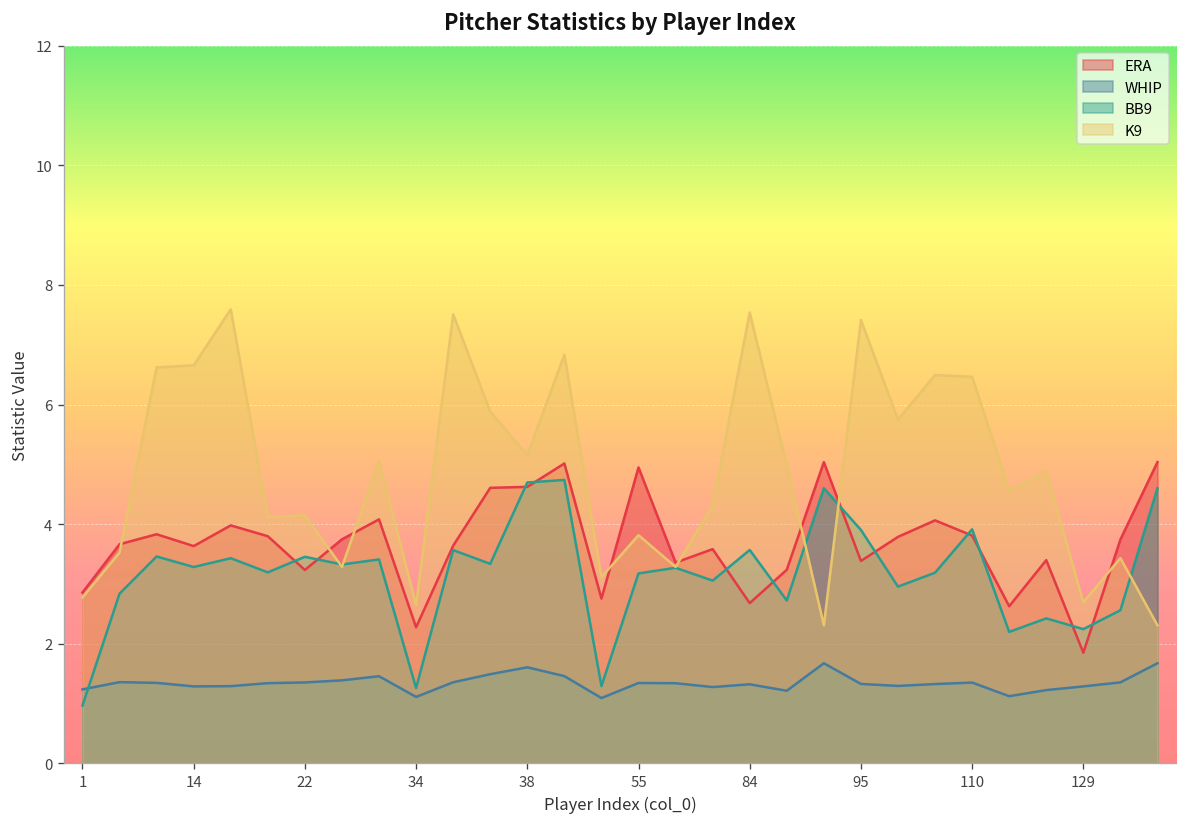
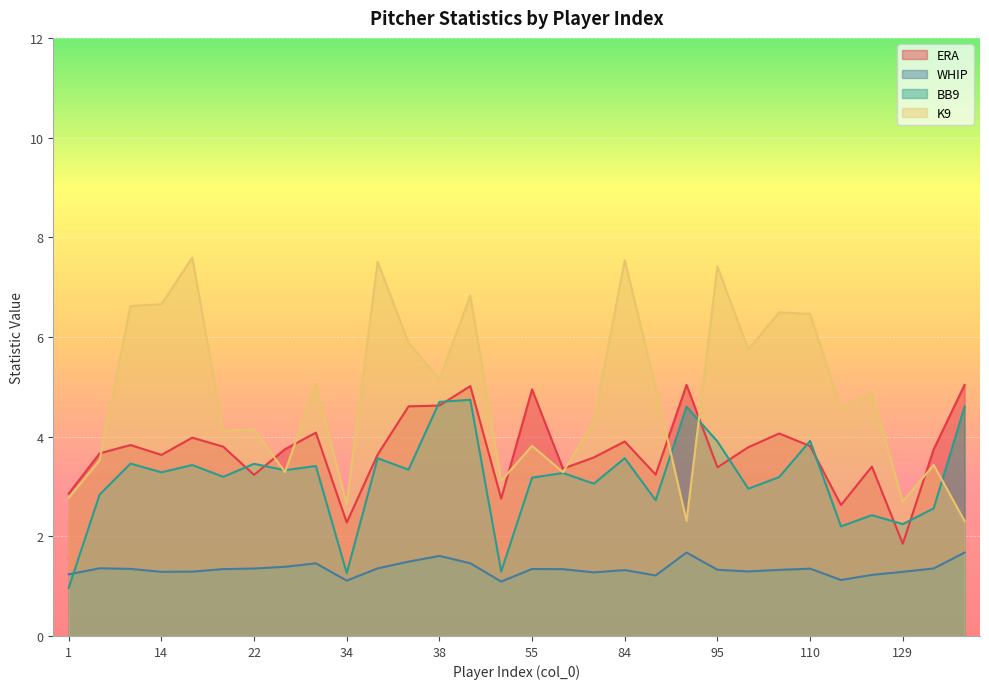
ERA, 84: 2.7 -> 3.9
